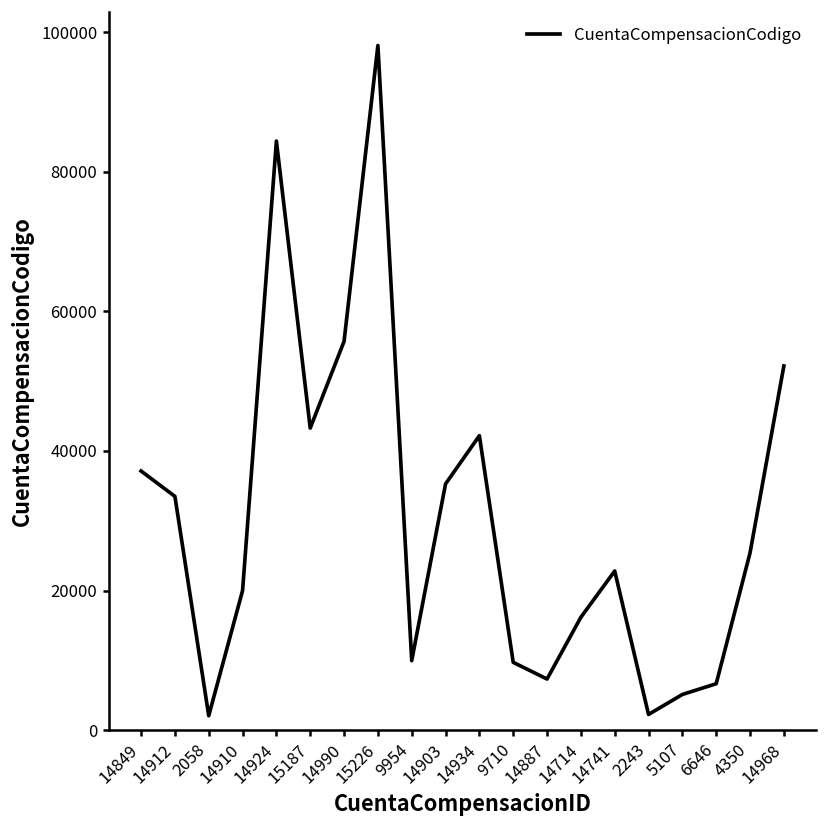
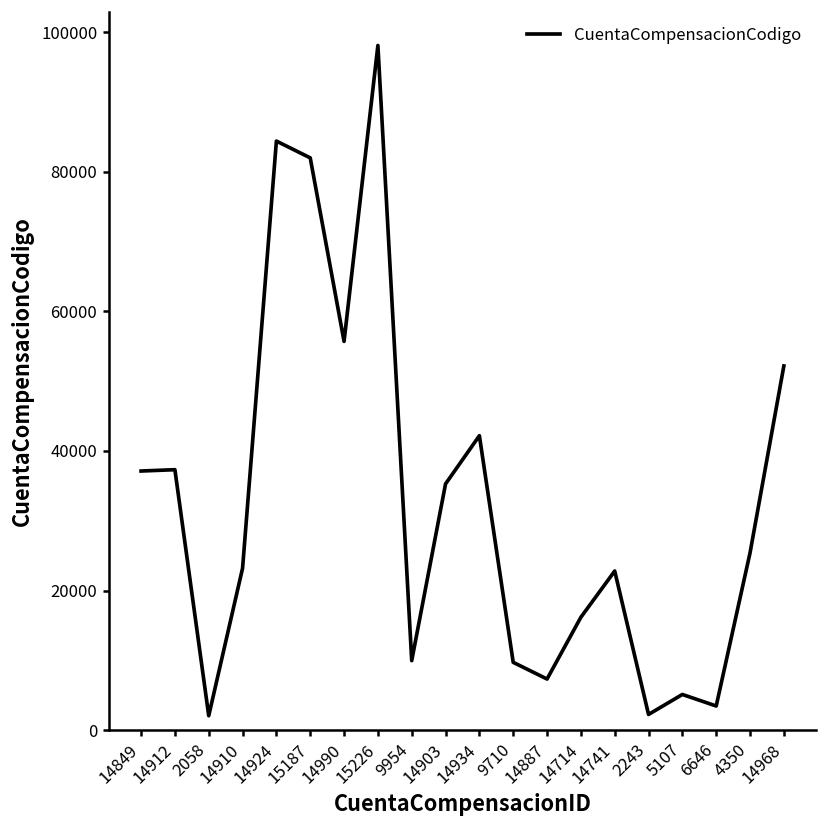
14912: 33000 -> 37000
14910: 20000 -> 23000
15187: 43000 -> 82000
6646: 7000 -> 3000
